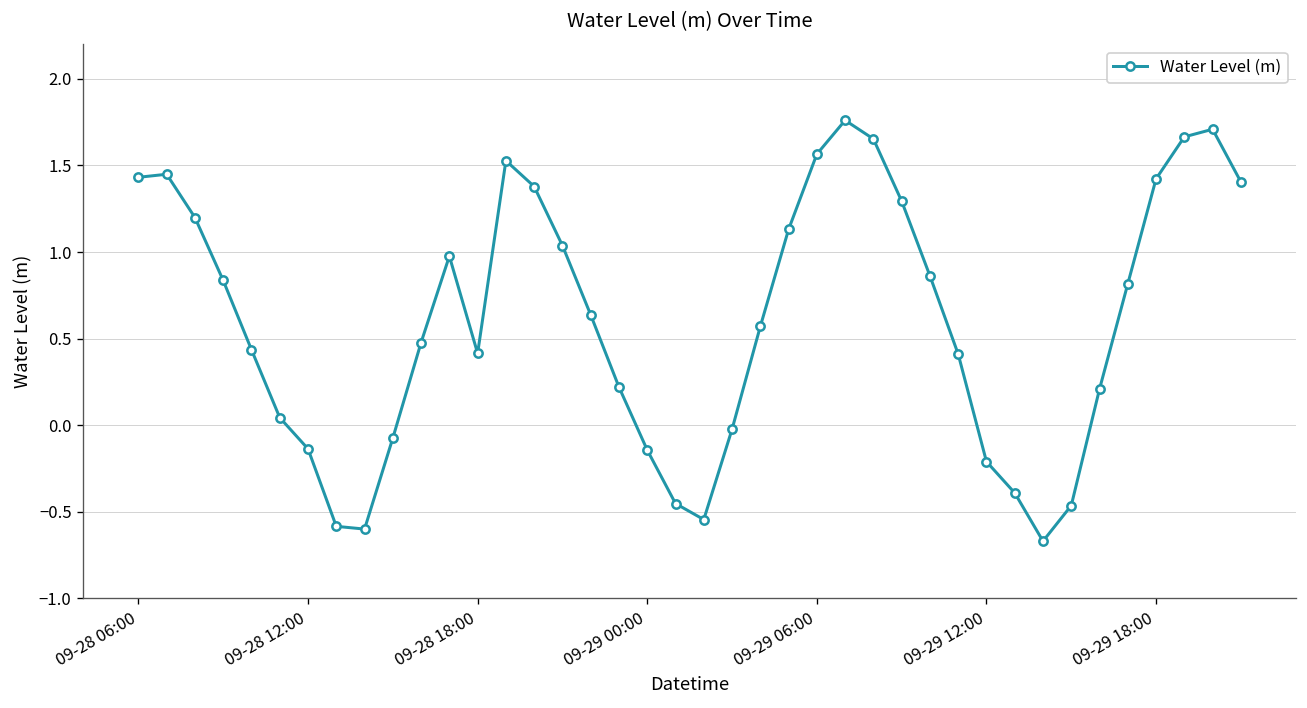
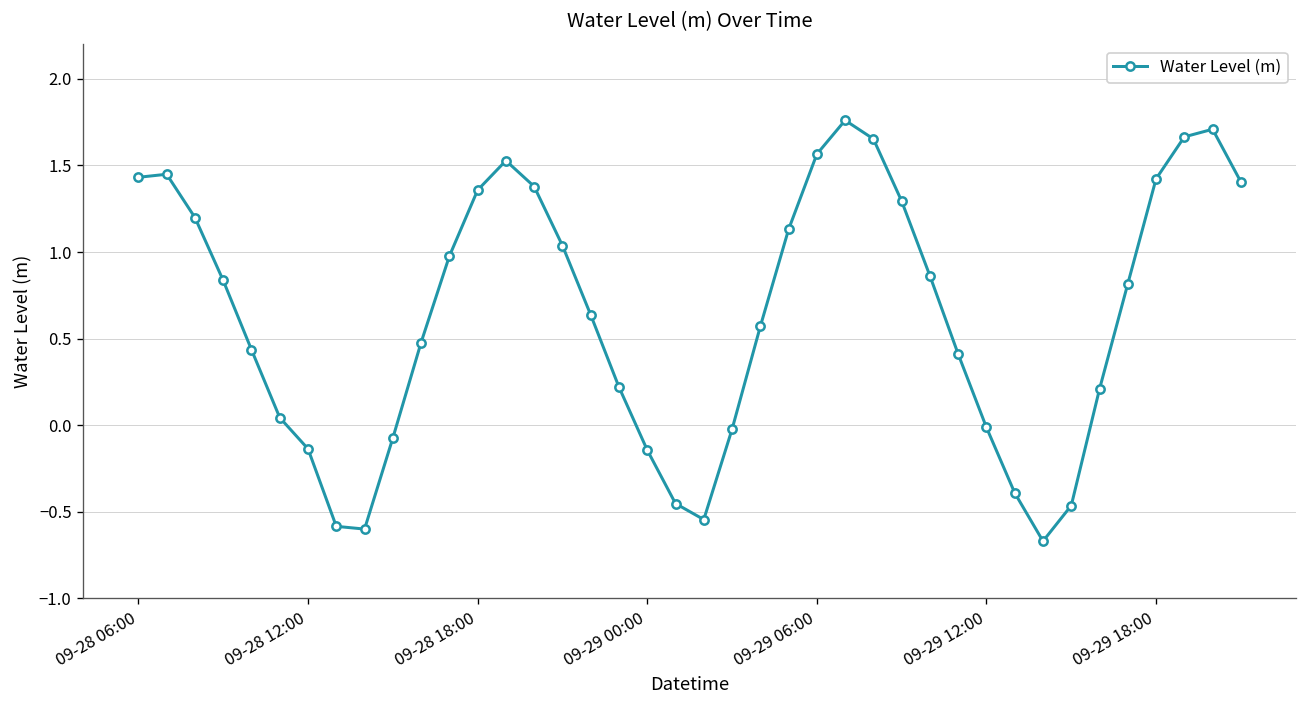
09-28 18:00: 0.42 -> 1.36
09-29 12:00: -0.21 -> -0.01
